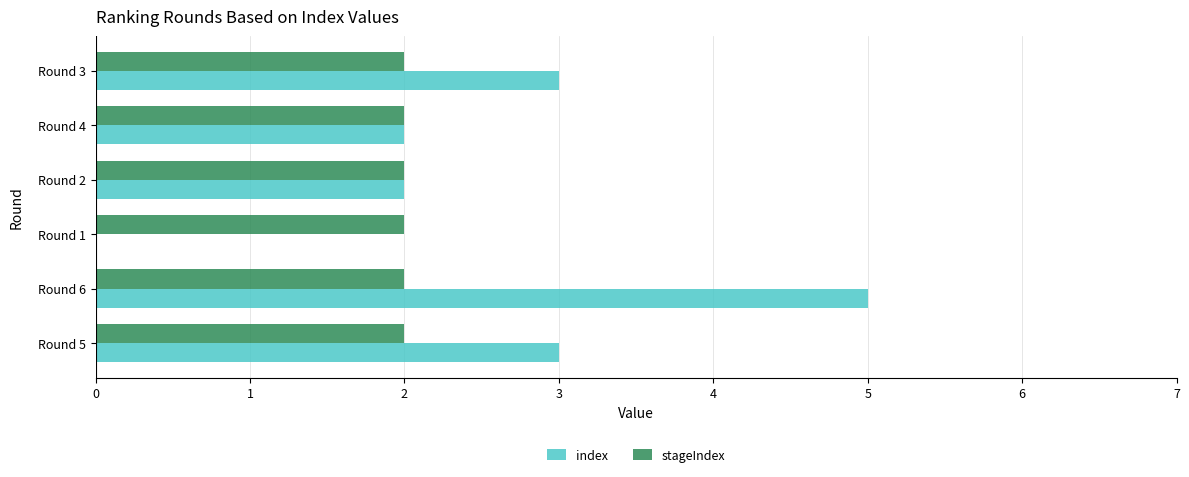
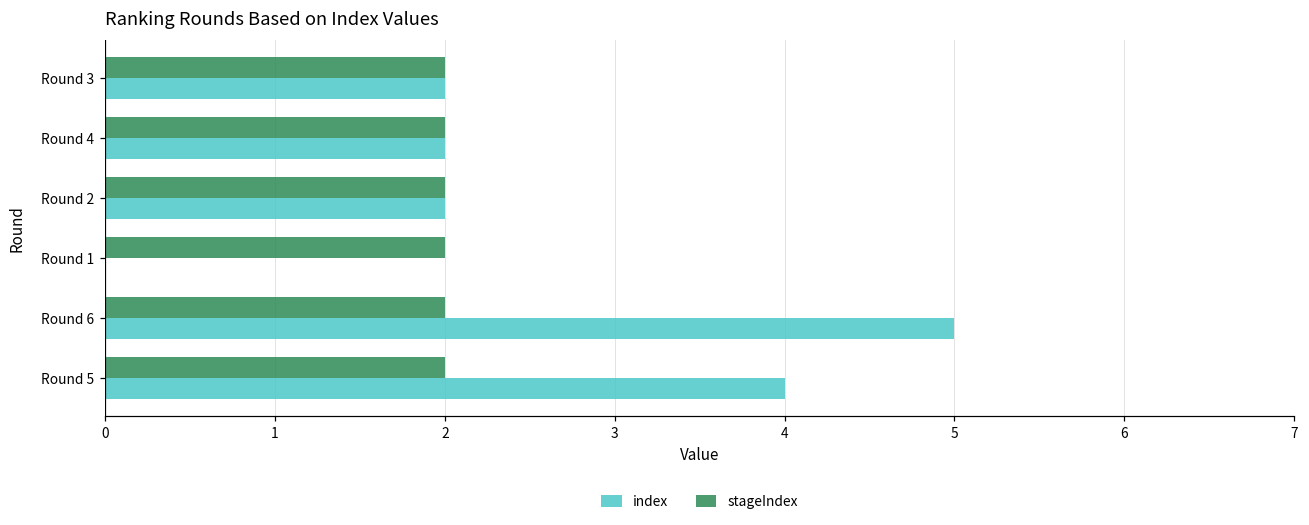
index, Round 3: 3 -> 2
index, Round 5: 3 -> 4
